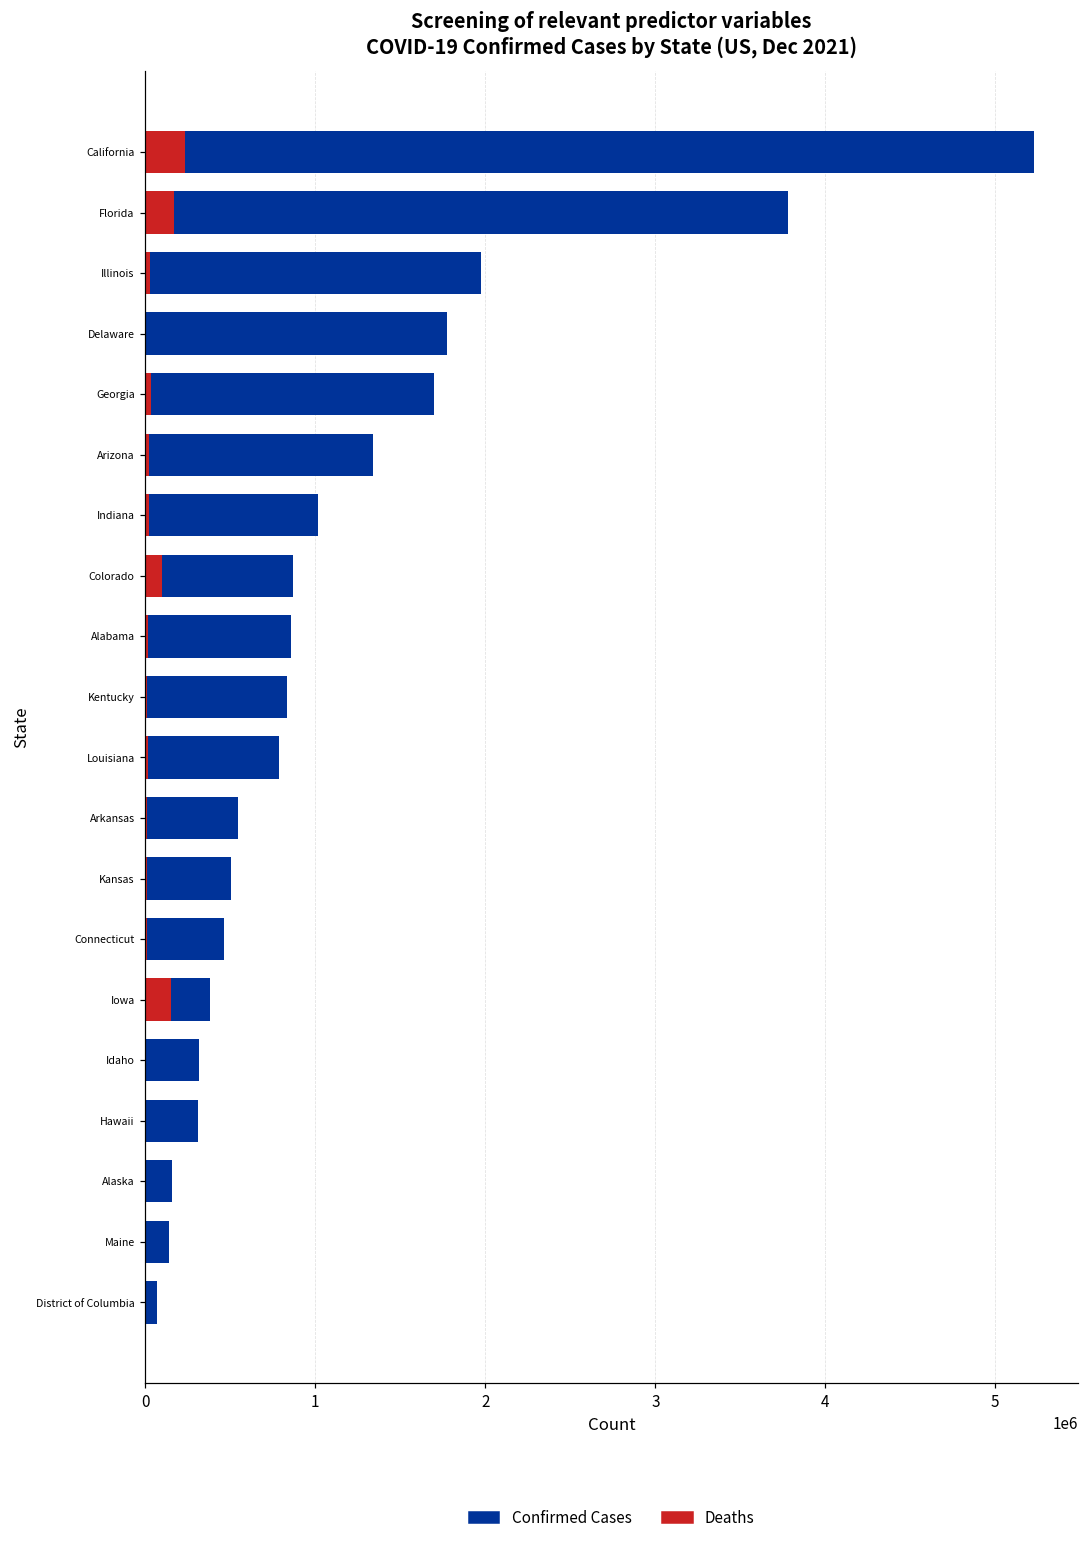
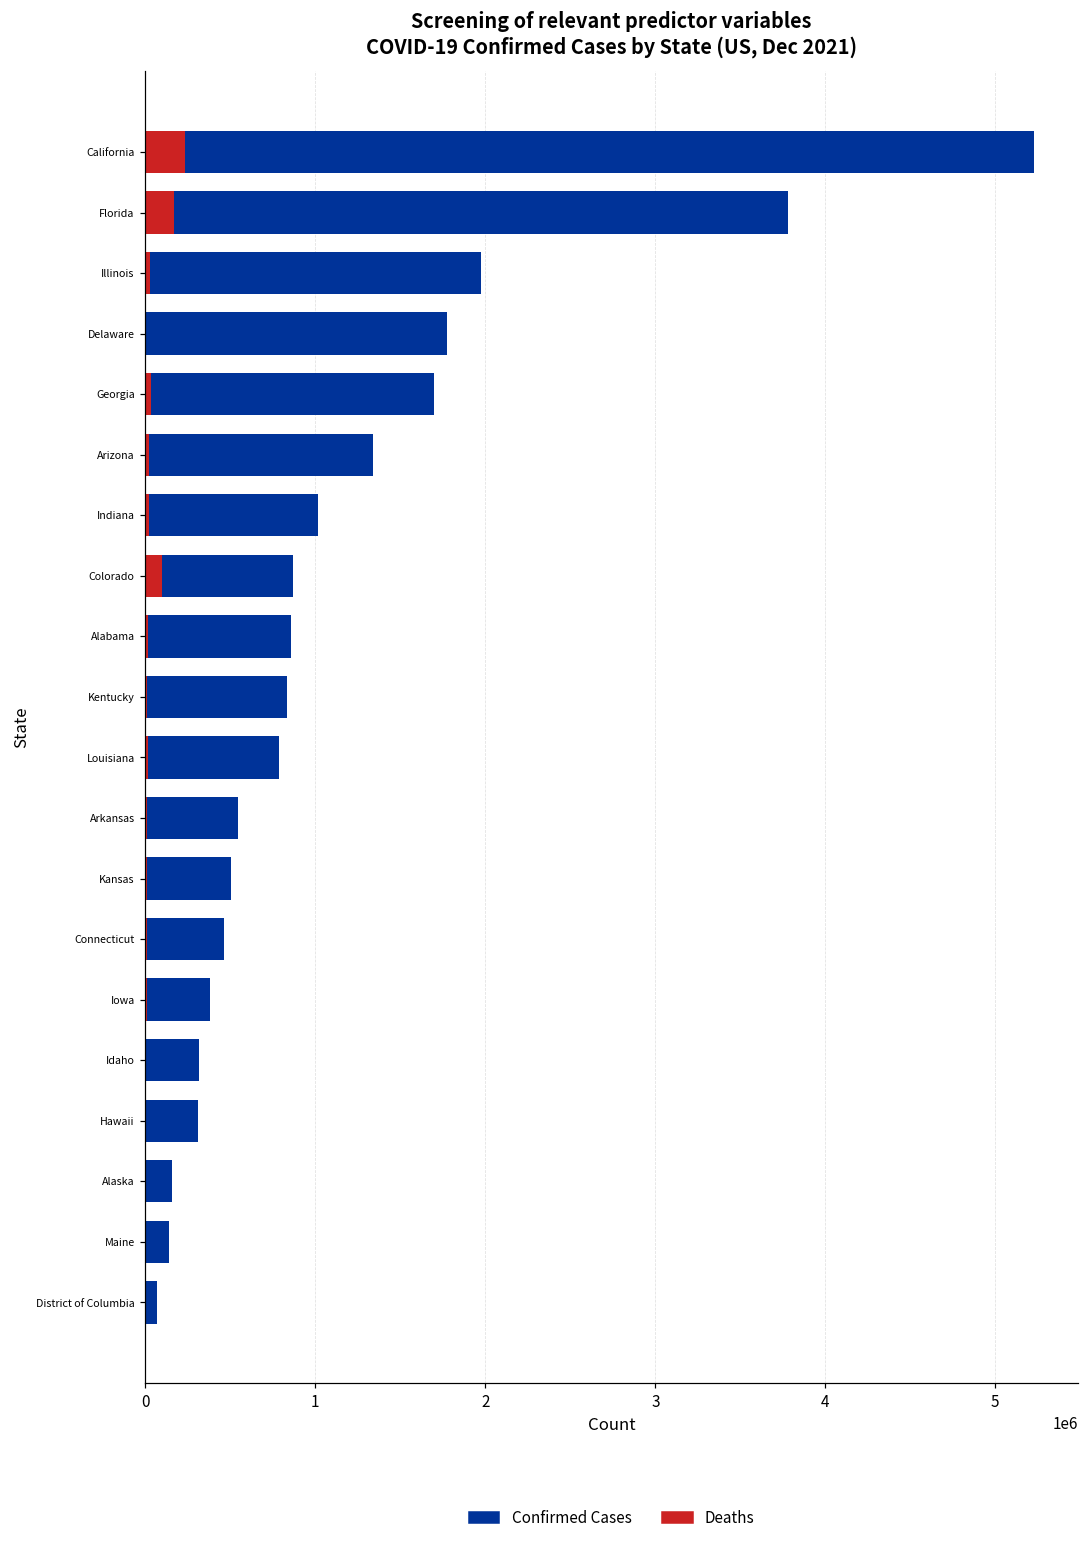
Deaths, Iowa: 150000 -> 10000
